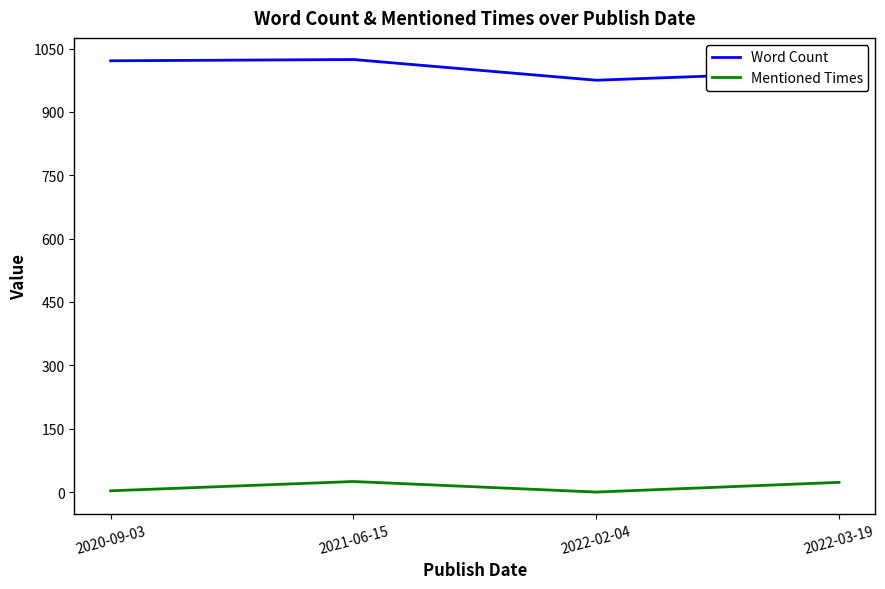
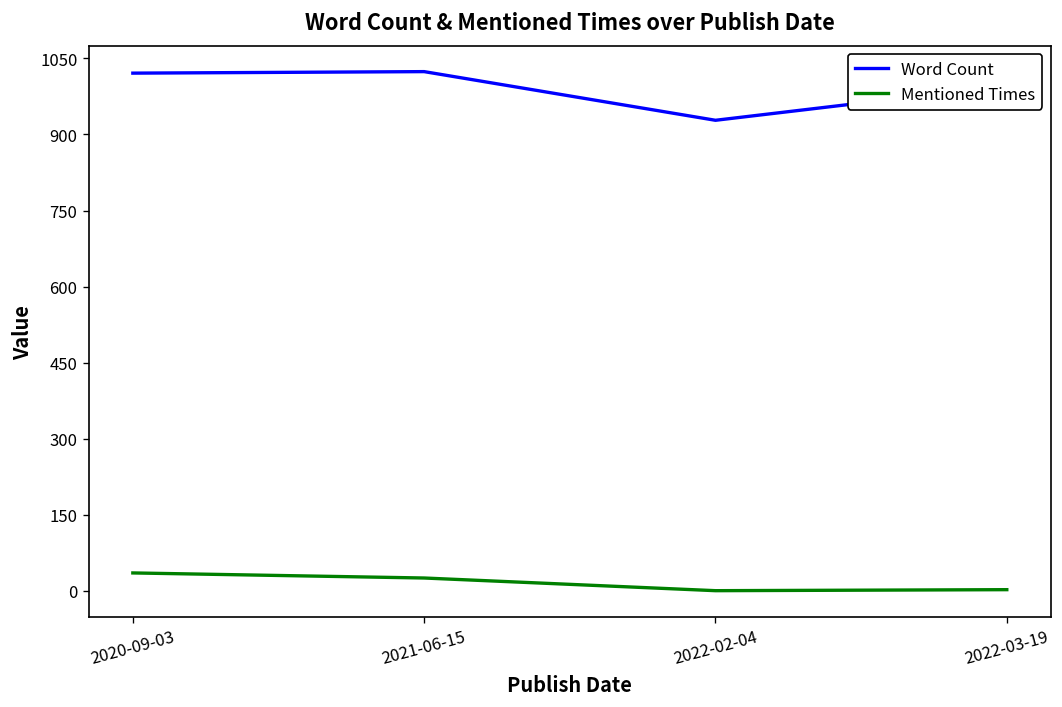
Mentioned Times, 2020-09-03: 0 -> 40
Word Count, 2022-02-04: 980 -> 930
Mentioned Times, 2022-03-19: 20 -> 0
